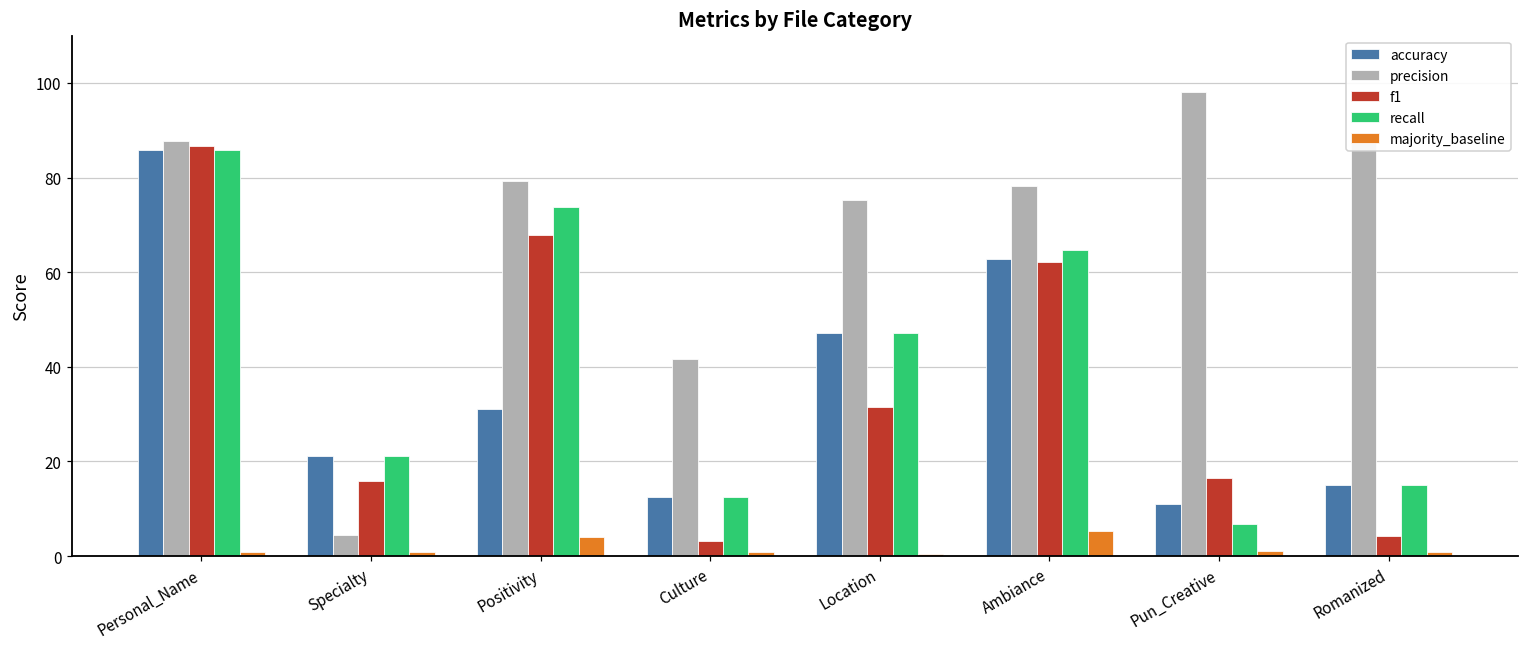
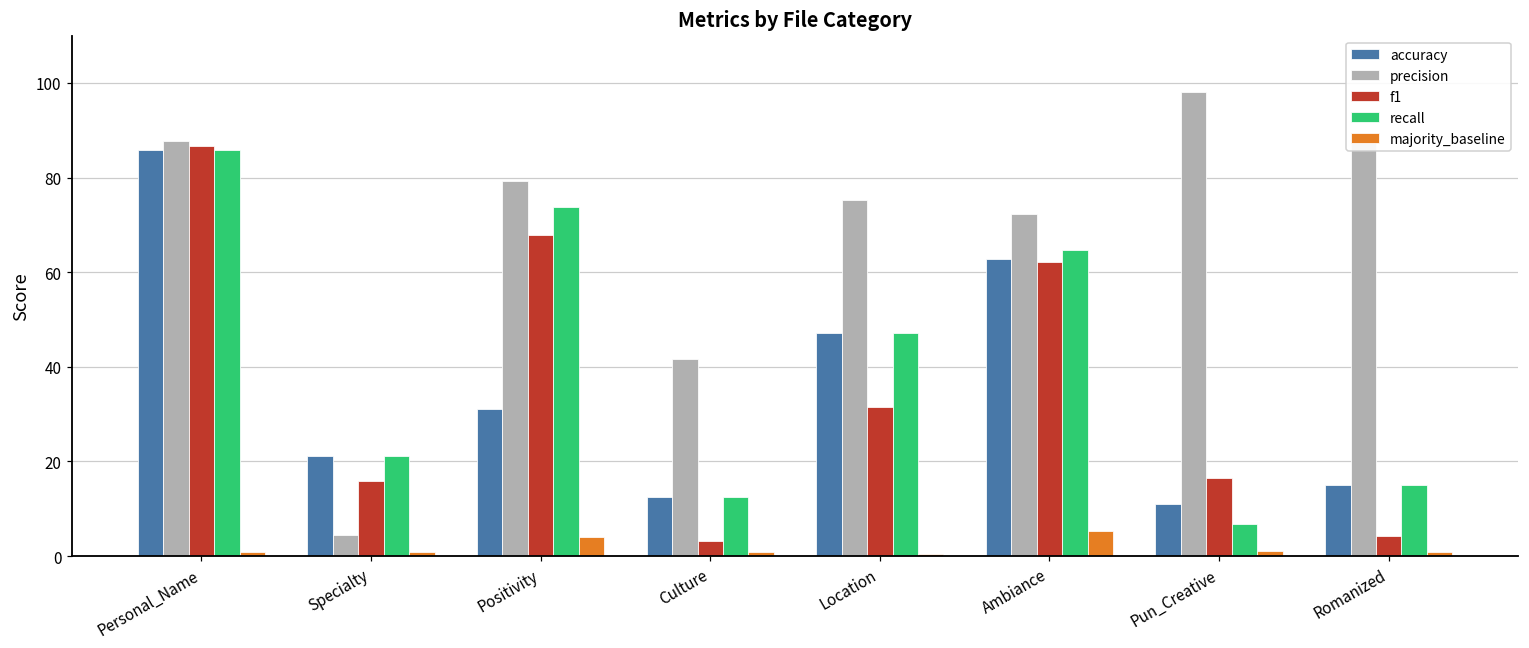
precision, Ambiance: 78 -> 72
